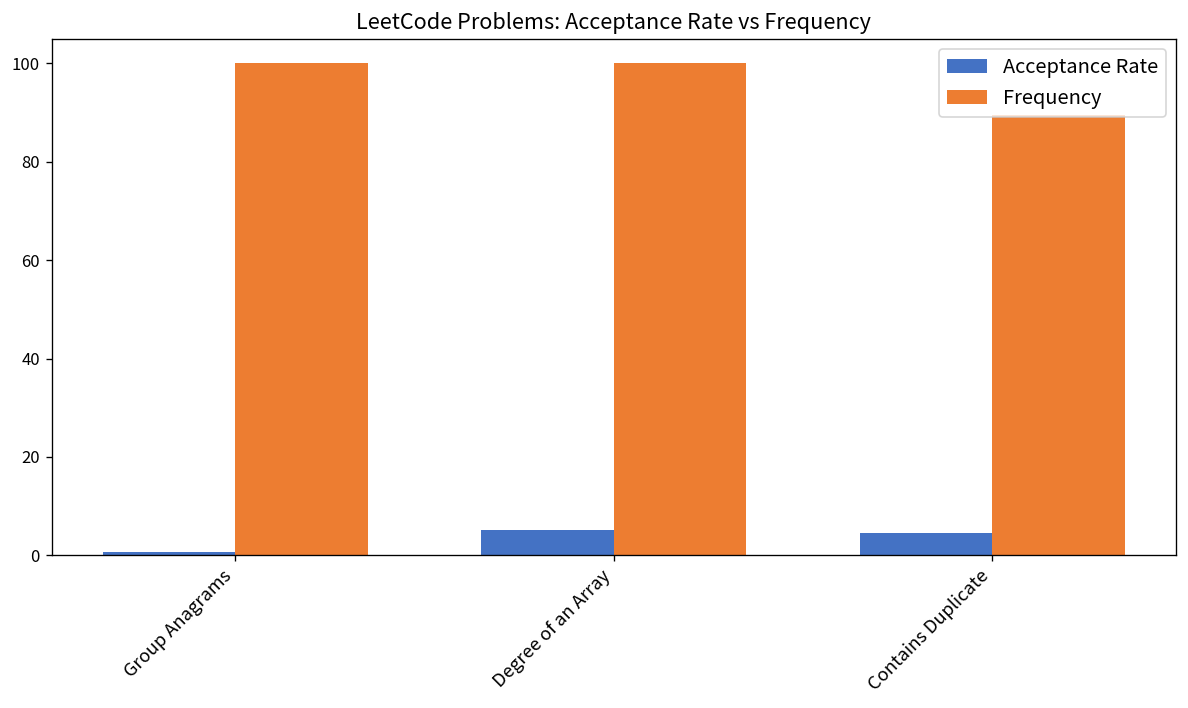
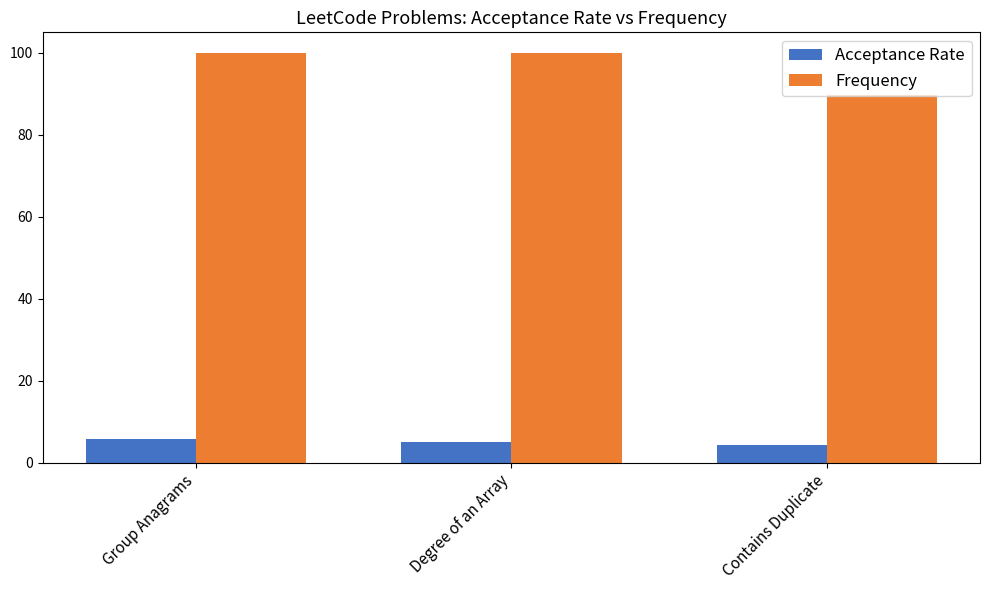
Acceptance Rate, Group Anagrams: 1 -> 6
